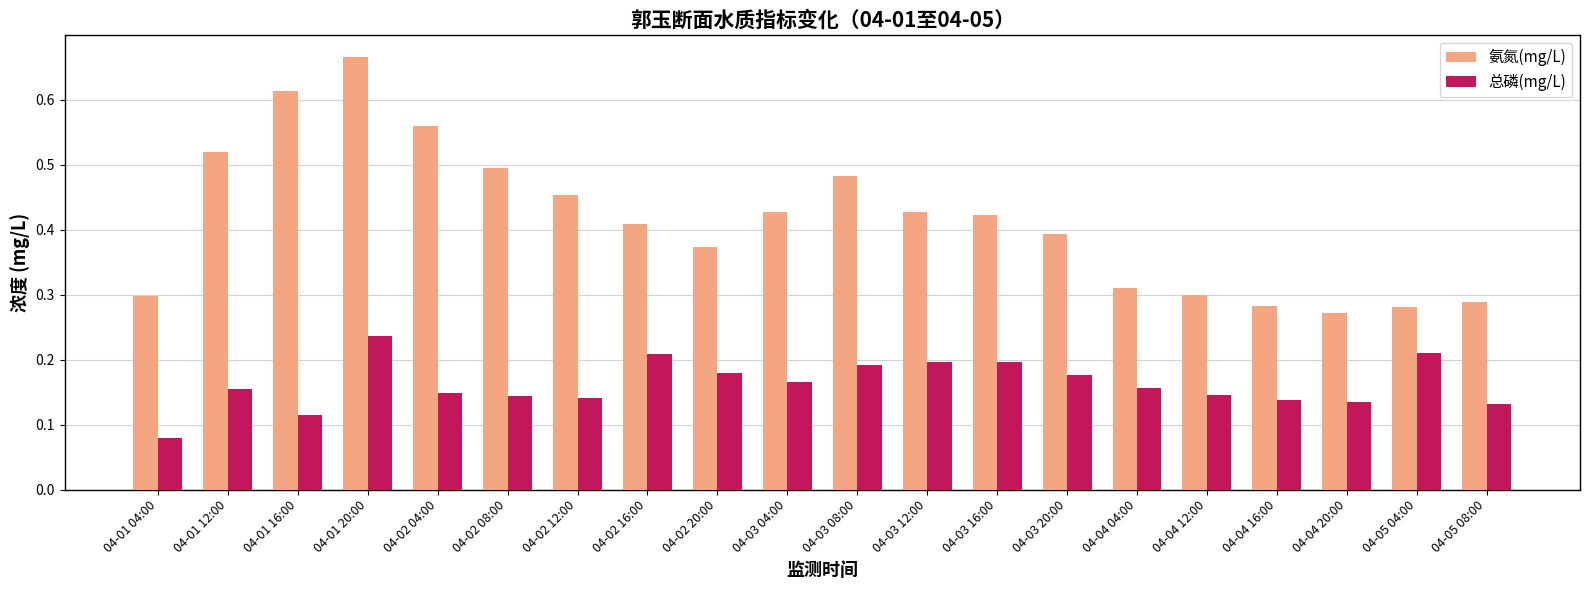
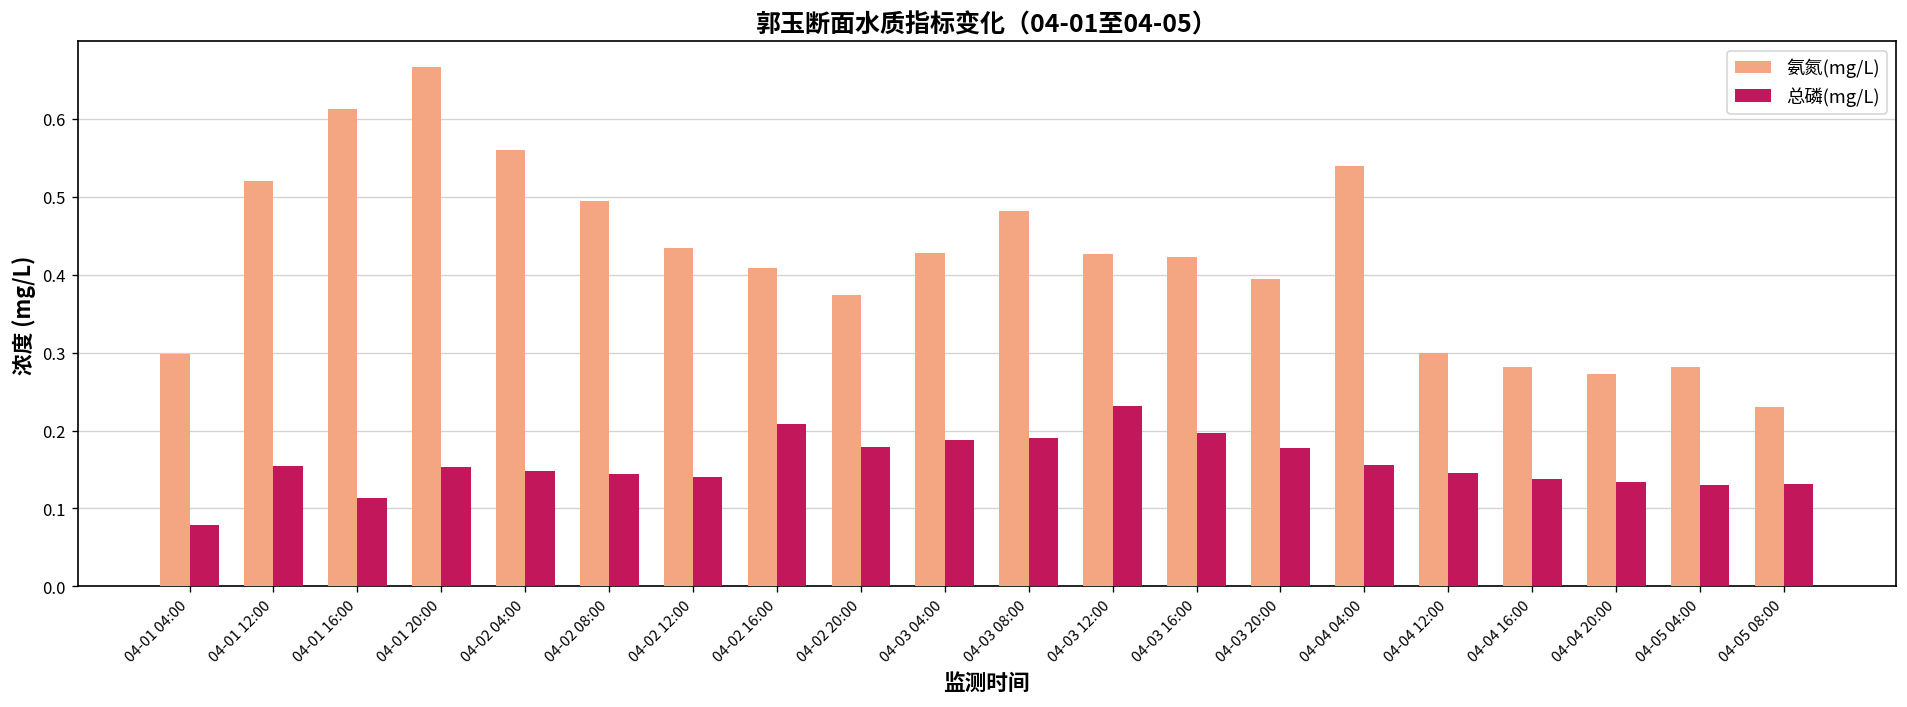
总磷(mg/L), 04-01 20:00: 0.24 -> 0.15
氨氮(mg/L), 04-02 12:00: 0.45 -> 0.43
总磷(mg/L), 04-03 04:00: 0.17 -> 0.19
总磷(mg/L), 04-03 12:00: 0.20 -> 0.23
氨氮(mg/L), 04-04 04:00: 0.31 -> 0.54
总磷(mg/L), 04-05 04:00: 0.21 -> 0.13
氨氮(mg/L), 04-05 08:00: 0.29 -> 0.23
